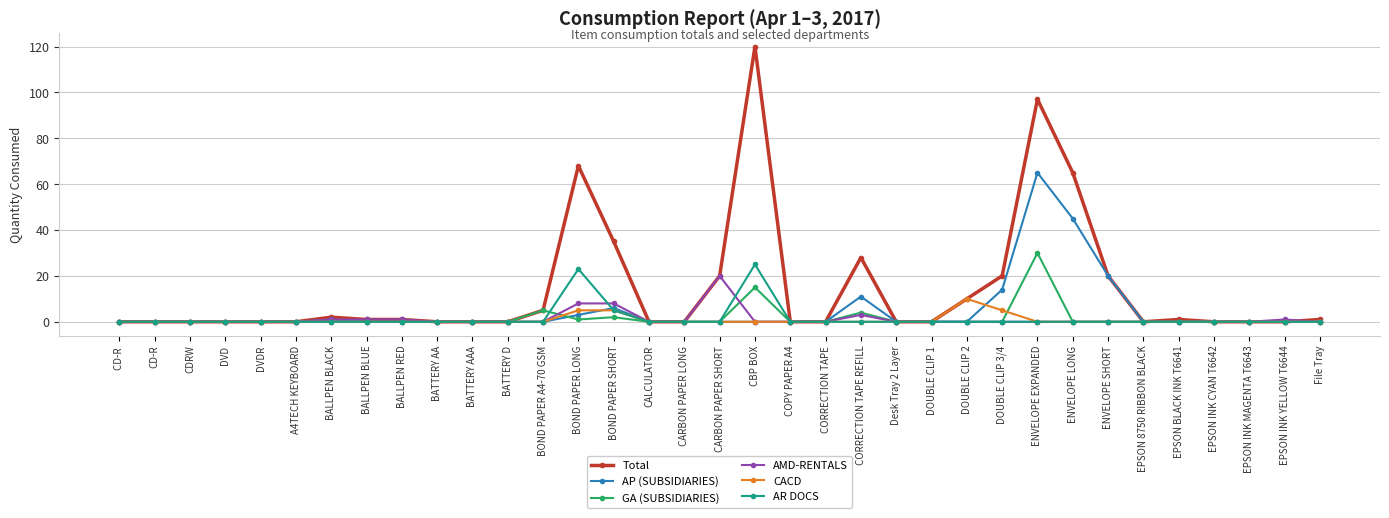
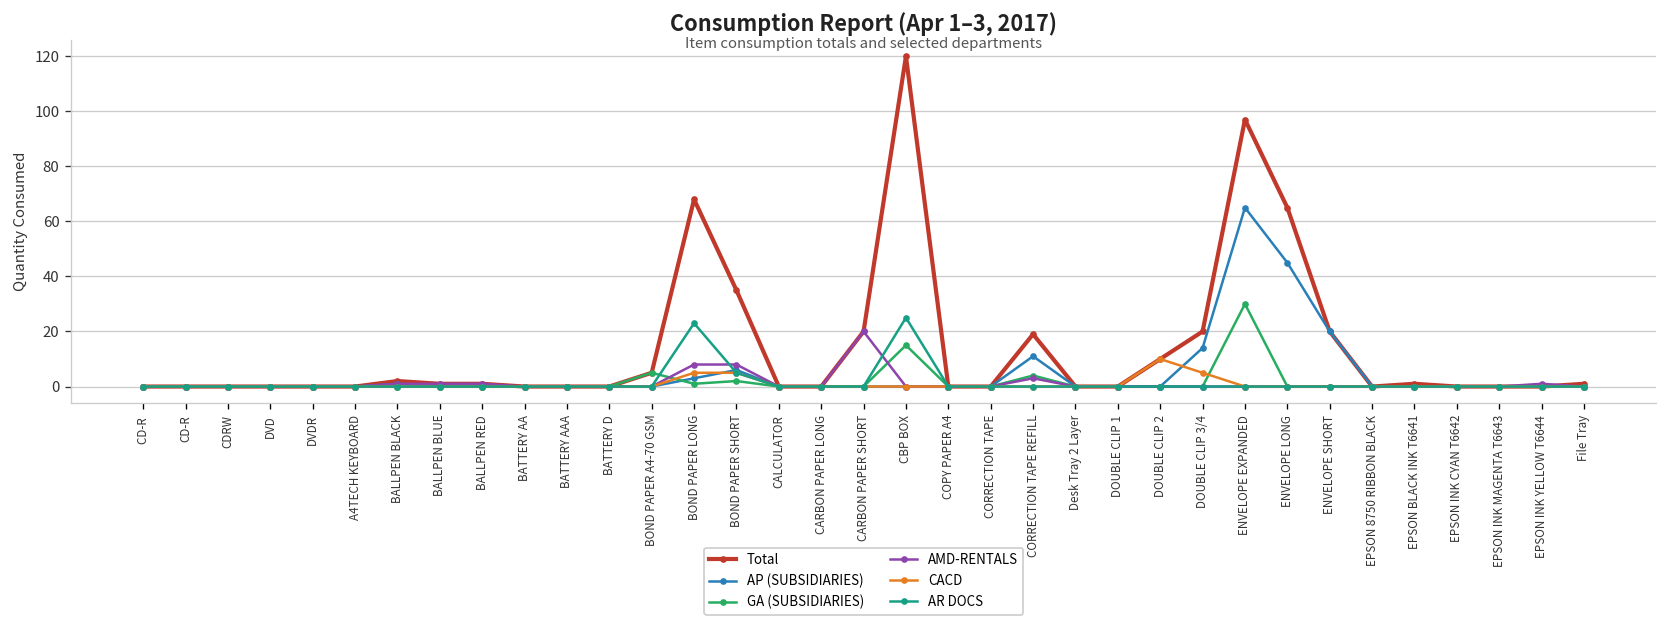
Total, CORRECTION TAPE REFILL: 28 -> 19
